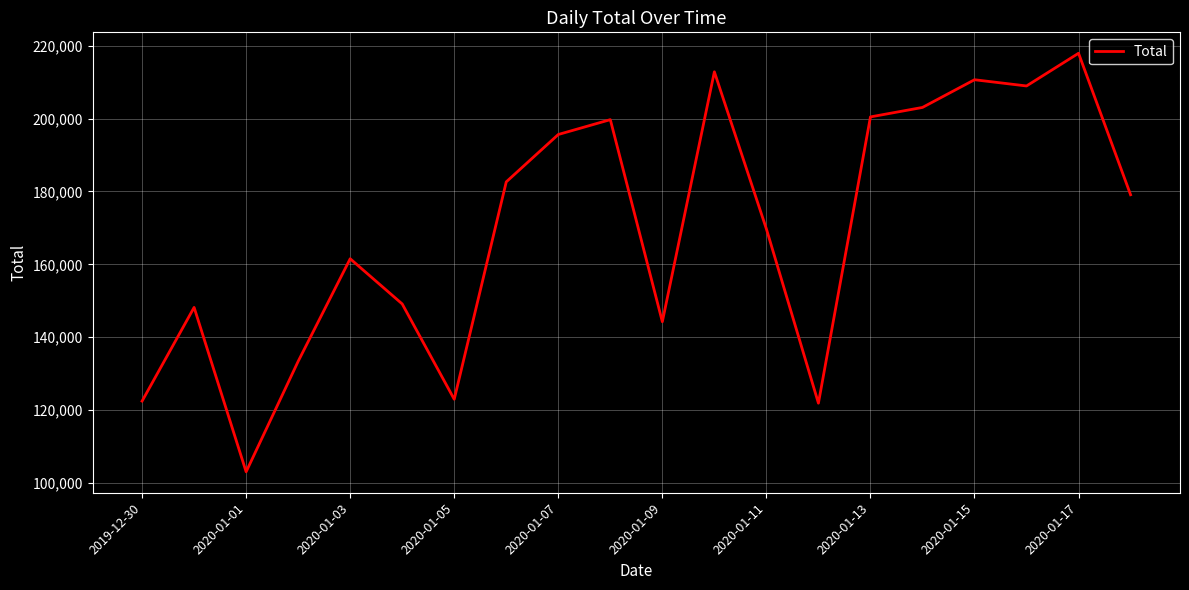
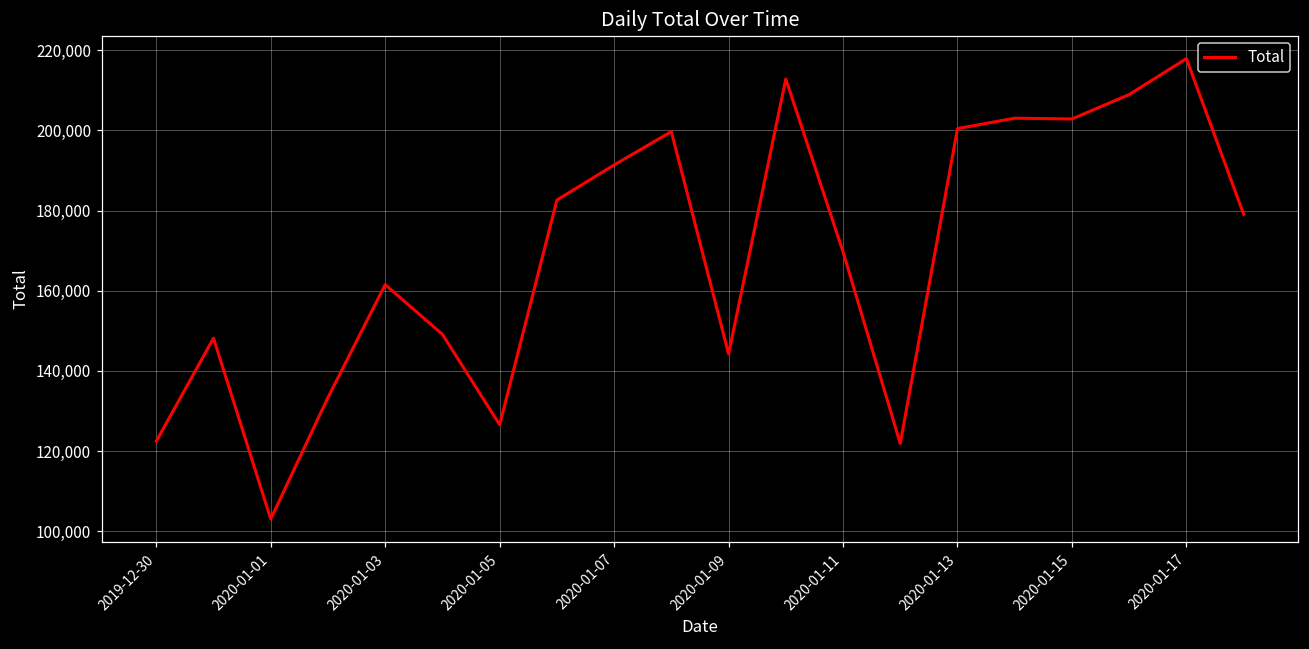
2020-01-05: 123,000 -> 127,000
2020-01-07: 196,000 -> 191,000
2020-01-15: 211,000 -> 203,000
